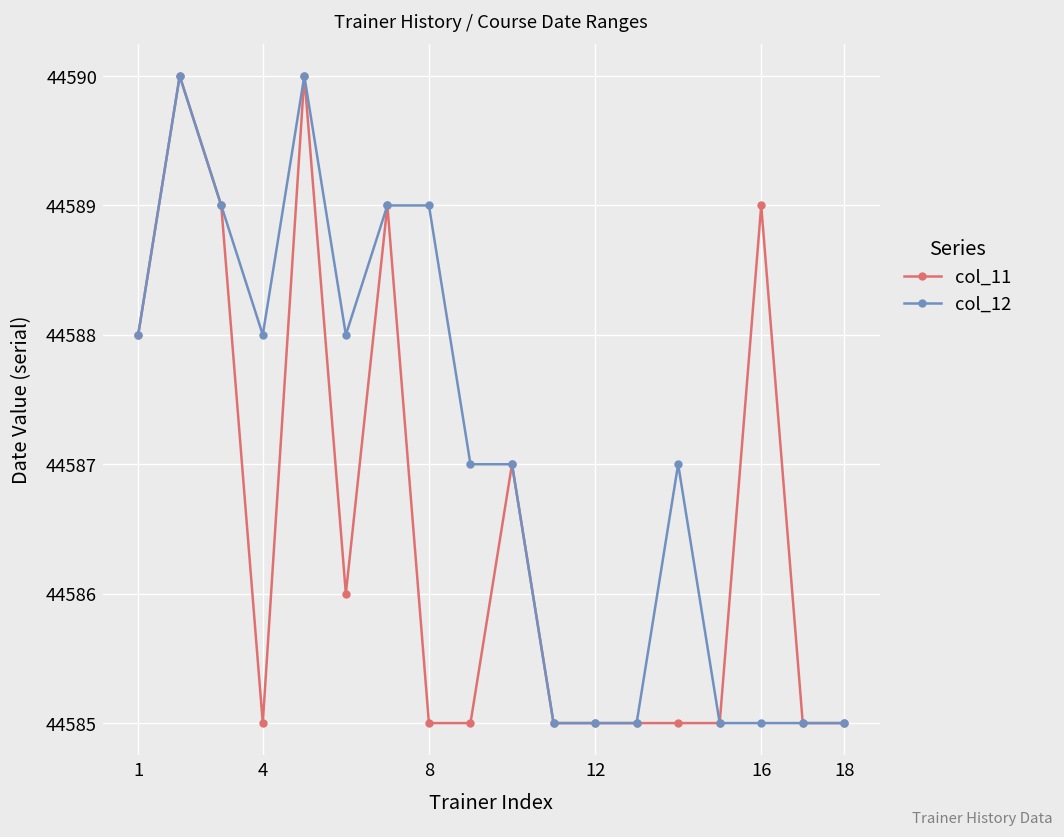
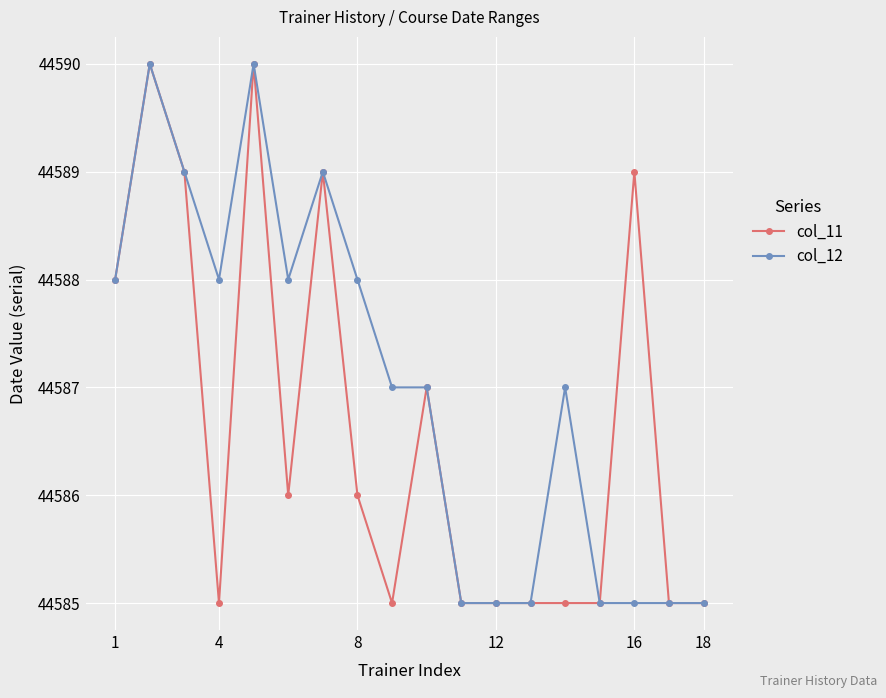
col_11, 8: 44585 -> 44586
col_12, 8: 44589 -> 44588
